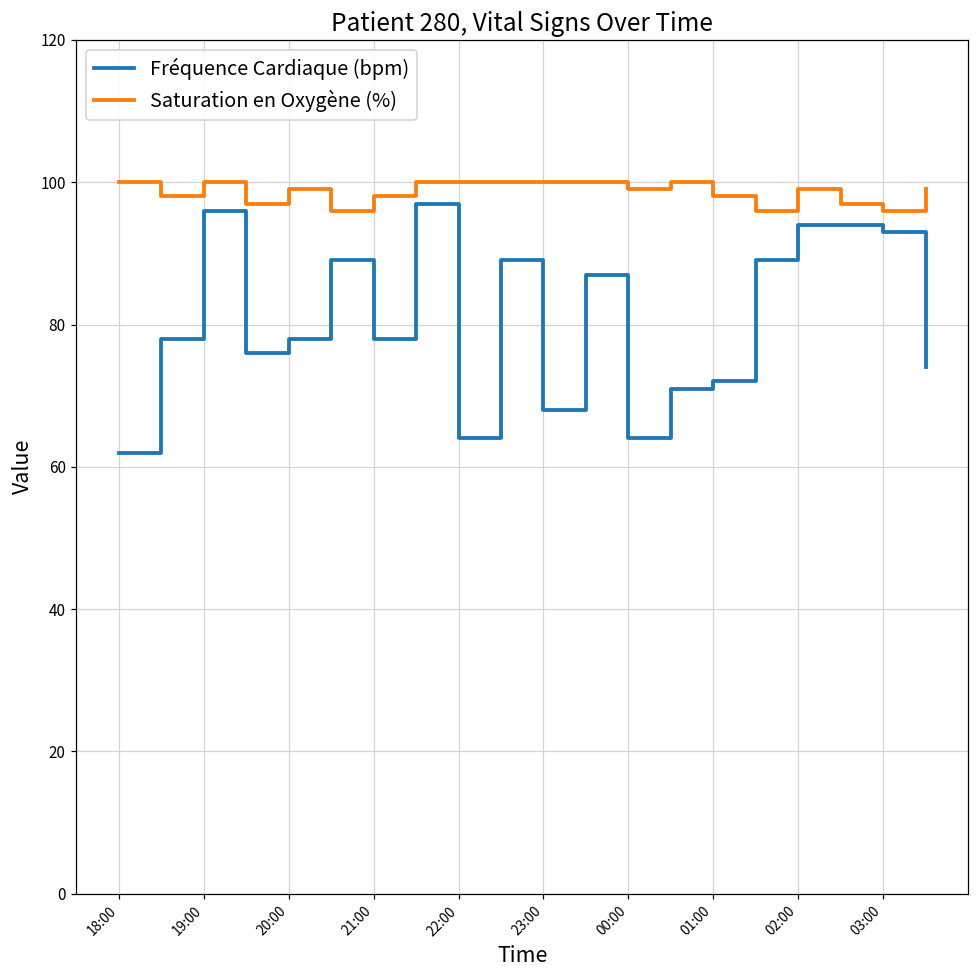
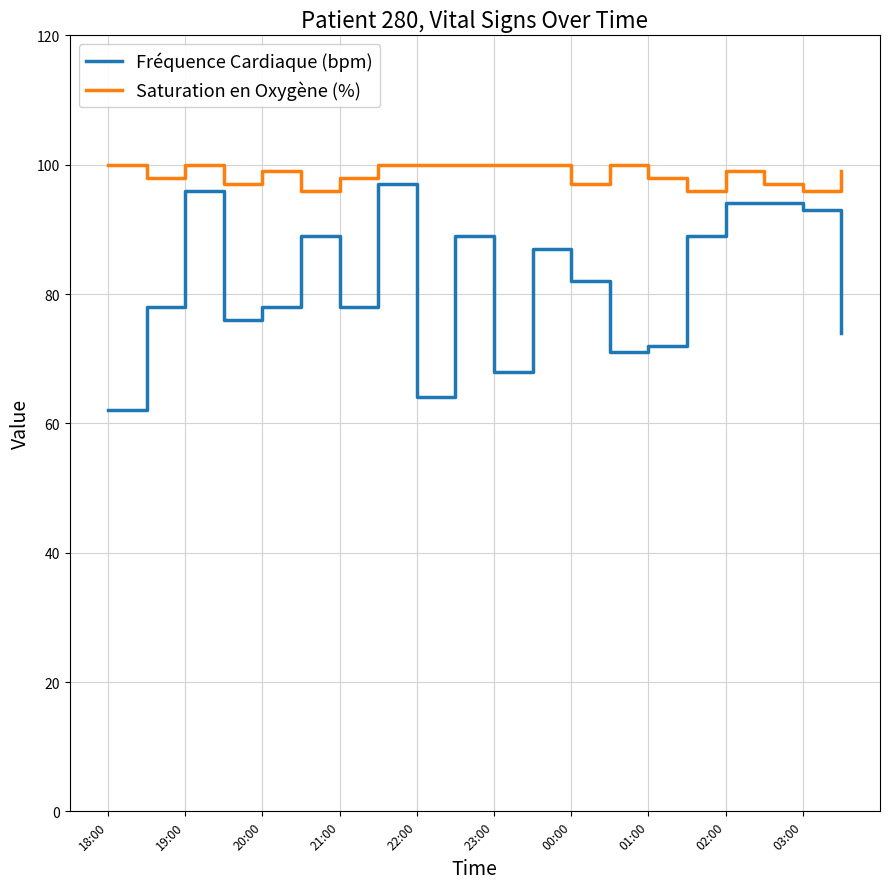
Fréquence Cardiaque (bpm), 00:00: 64 -> 82
Saturation en Oxygène (%), 00:00: 99 -> 97
